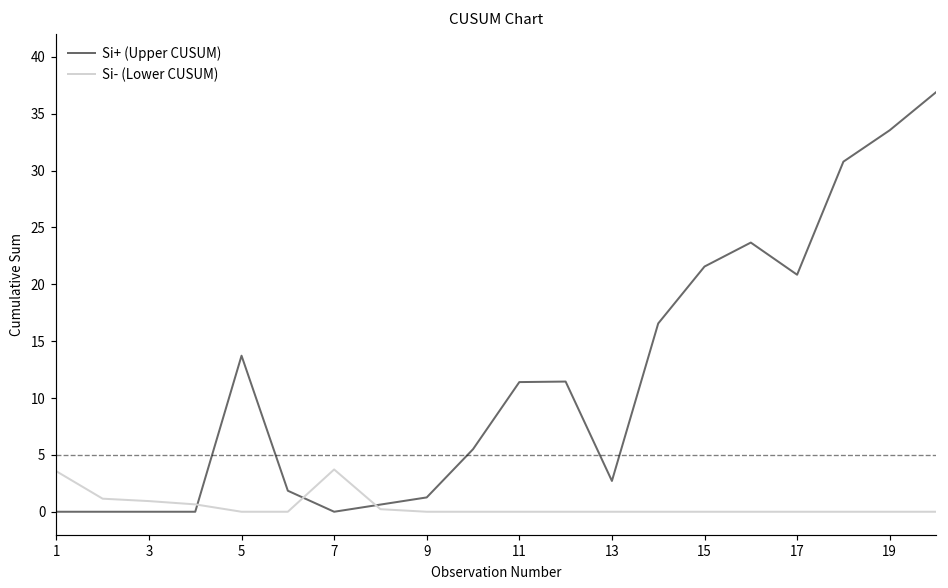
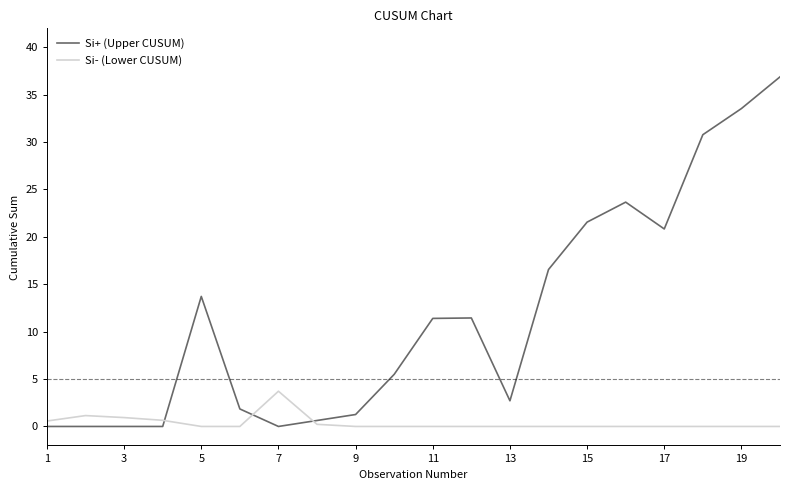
Si- (Lower CUSUM), 1: 4 -> 1
